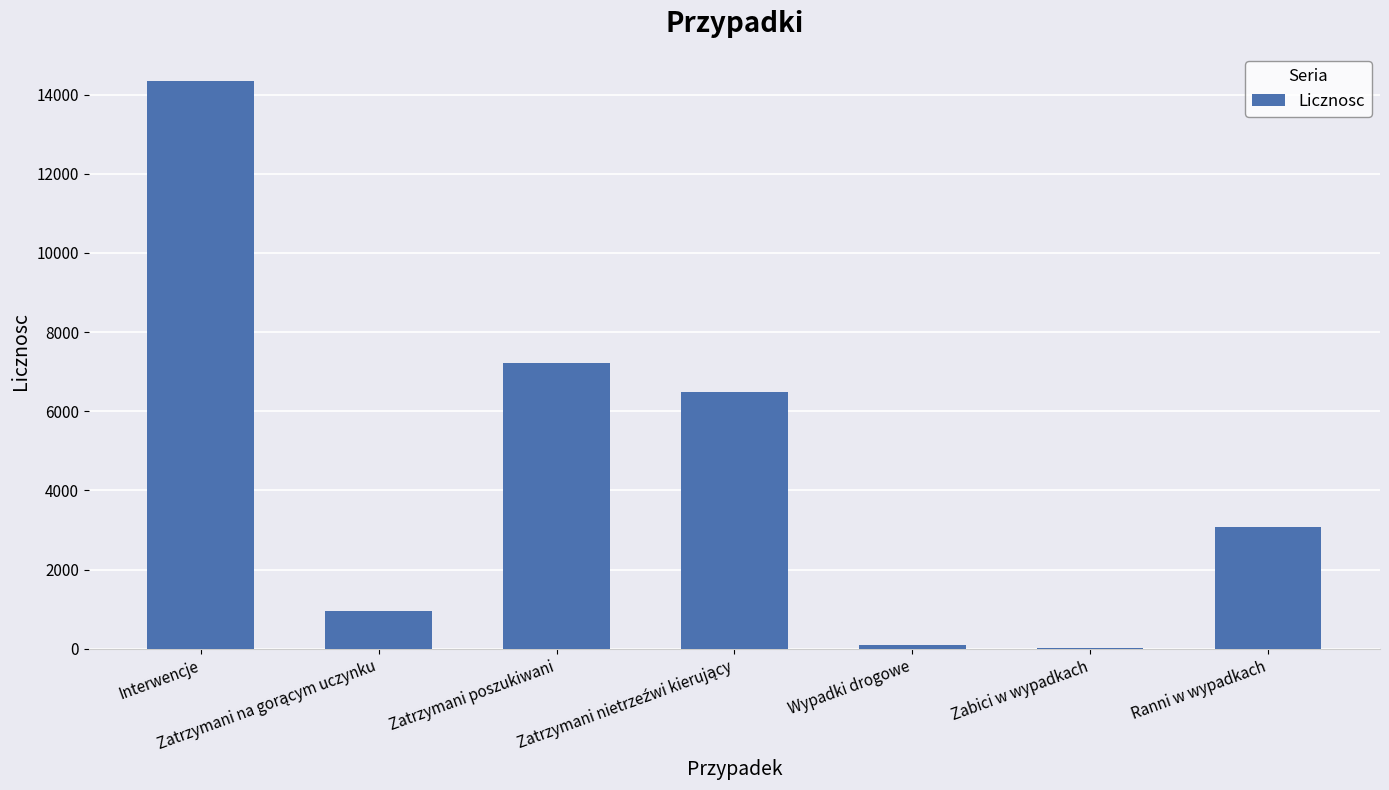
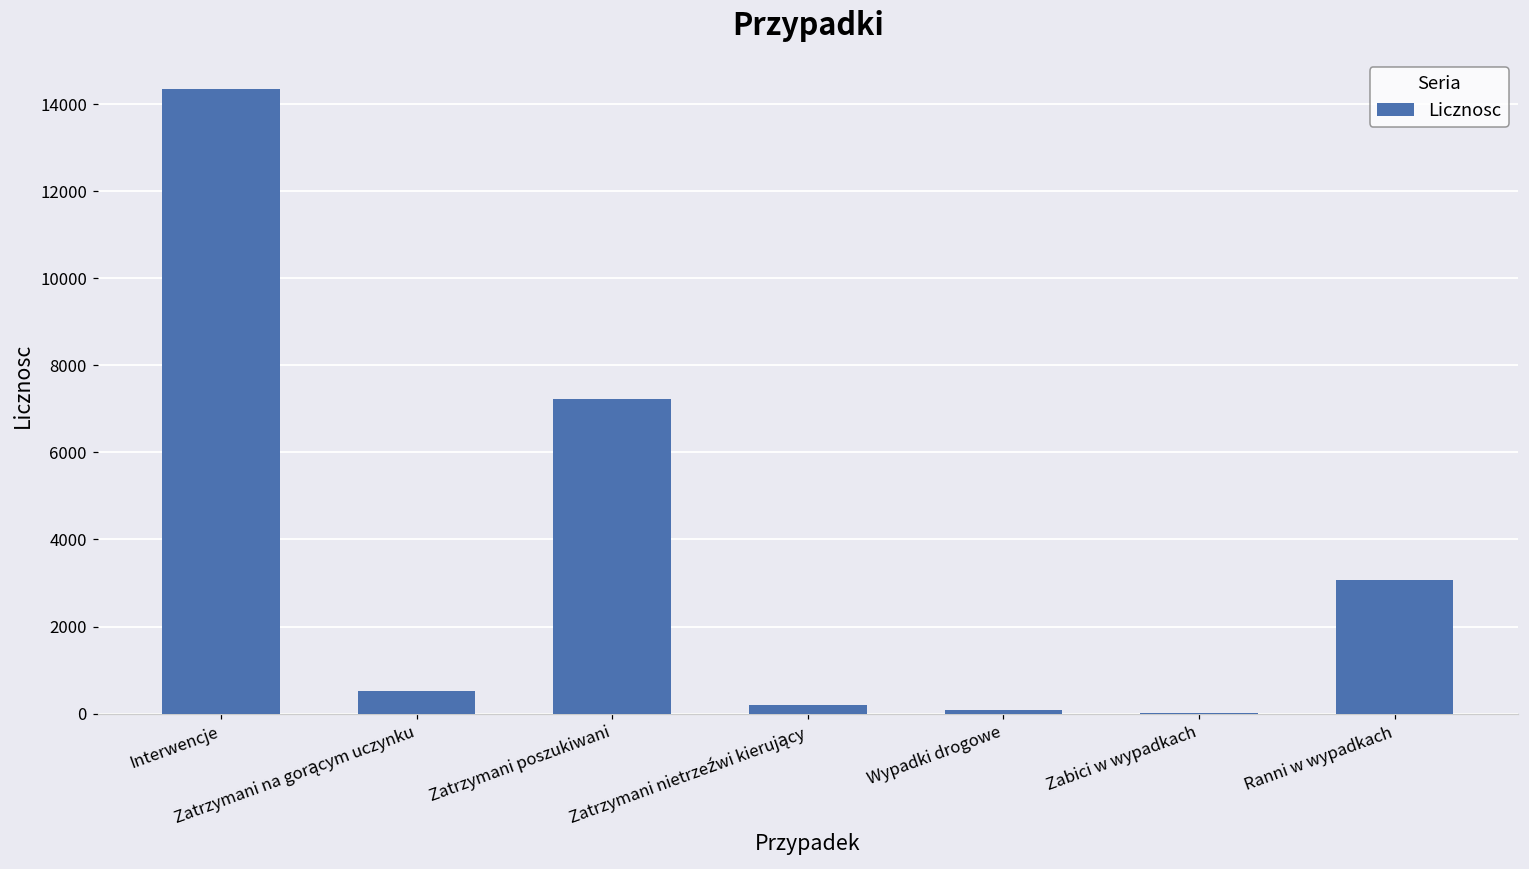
Zatrzymani na gorącym uczynku: 1000 -> 500
Zatrzymani nietrzeźwi kierujący: 6500 -> 200
